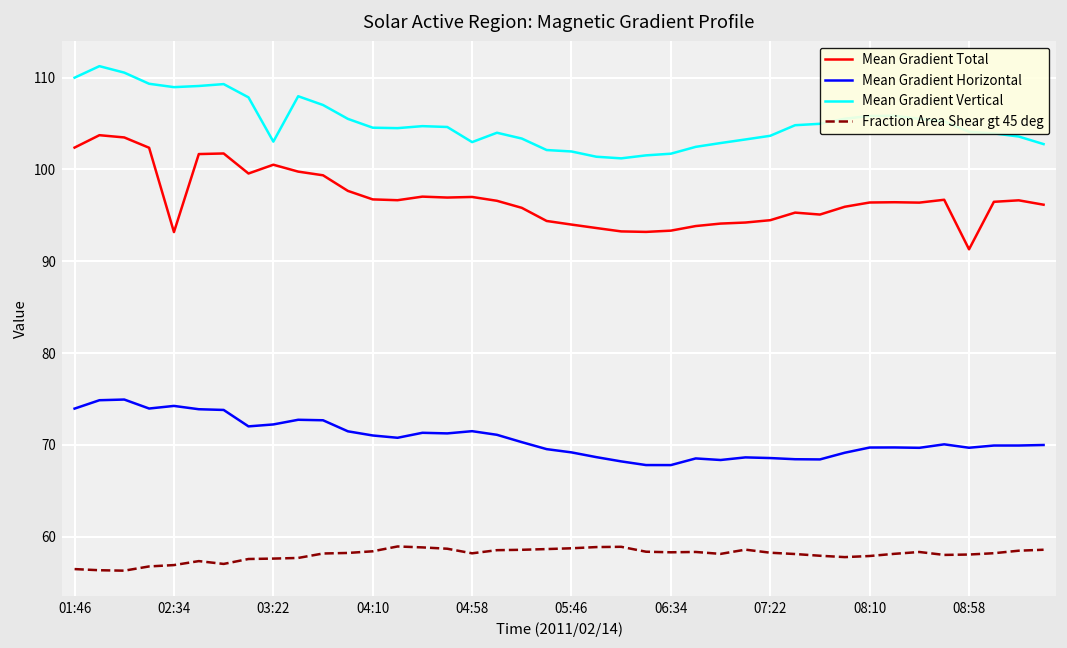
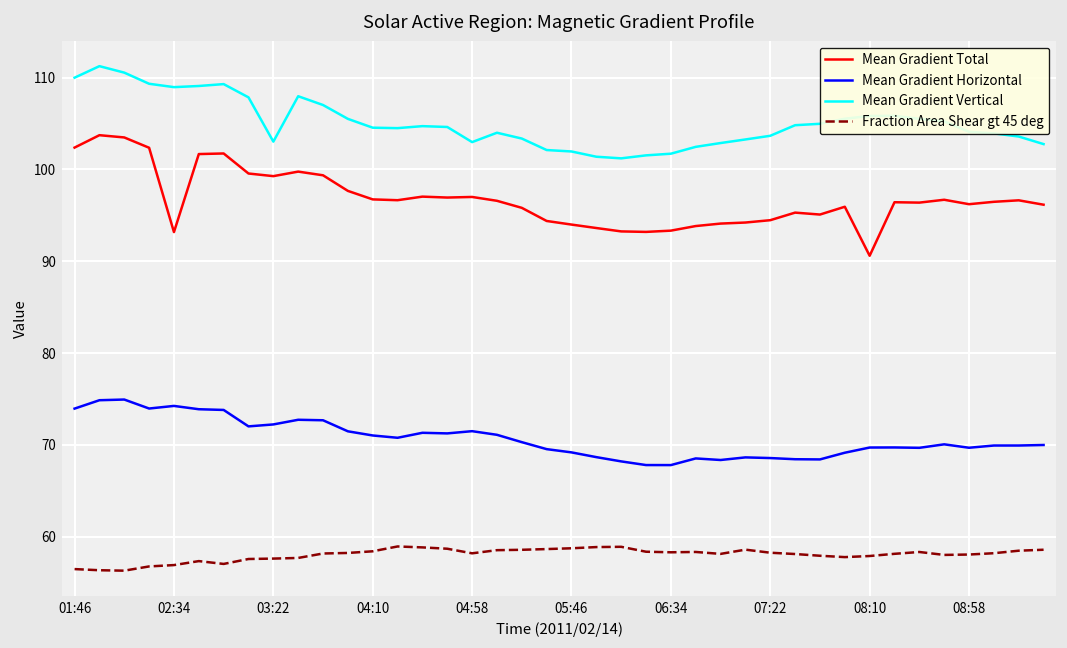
Mean Gradient Total, 03:22: 101 -> 99
Mean Gradient Total, 08:10: 96 -> 91
Mean Gradient Total, 08:58: 91 -> 96
